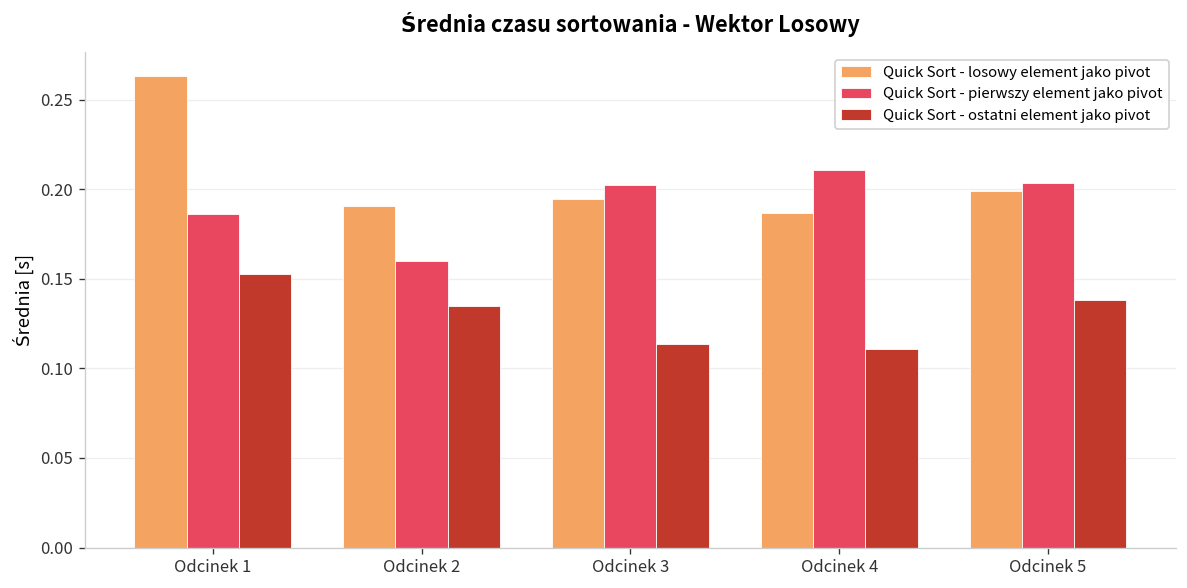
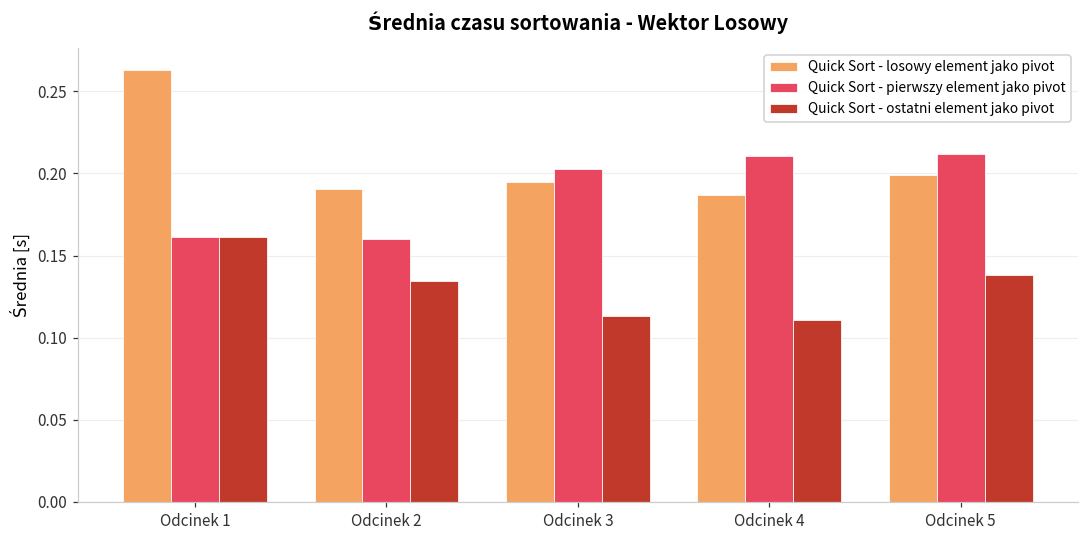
Quick Sort - pierwszy element jako pivot, Odcinek 1: 0.186 -> 0.161
Quick Sort - ostatni element jako pivot, Odcinek 1: 0.153 -> 0.161
Quick Sort - pierwszy element jako pivot, Odcinek 5: 0.203 -> 0.212
